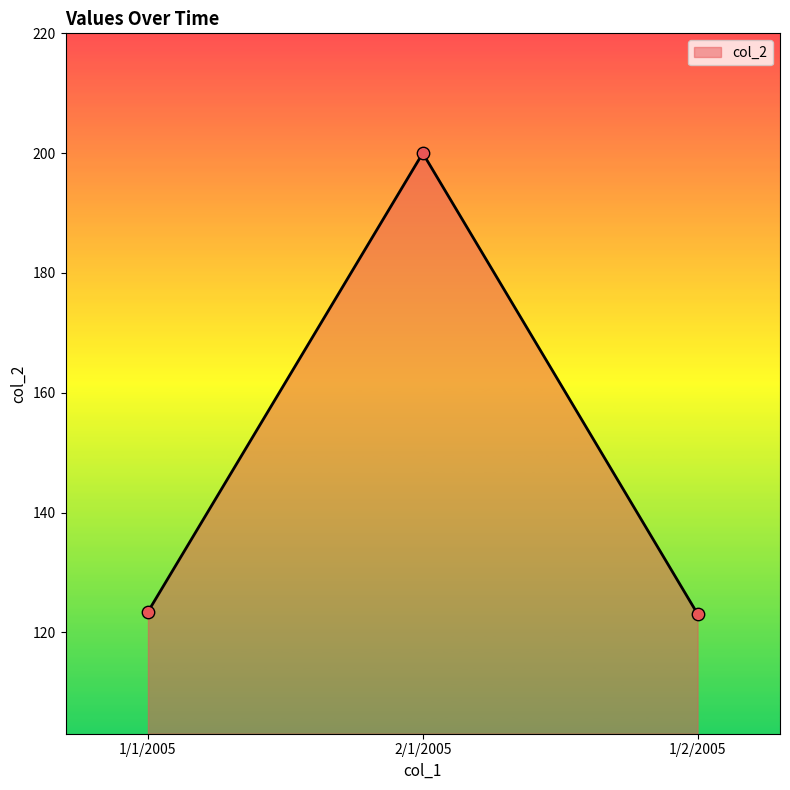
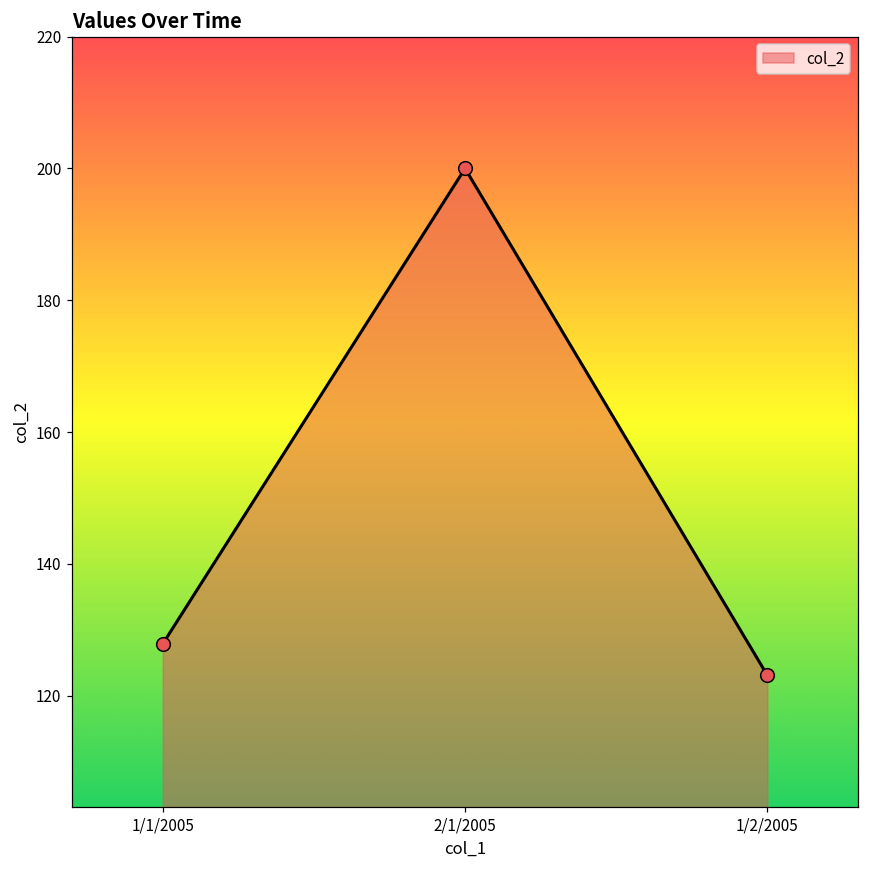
1/1/2005: 123 -> 128
